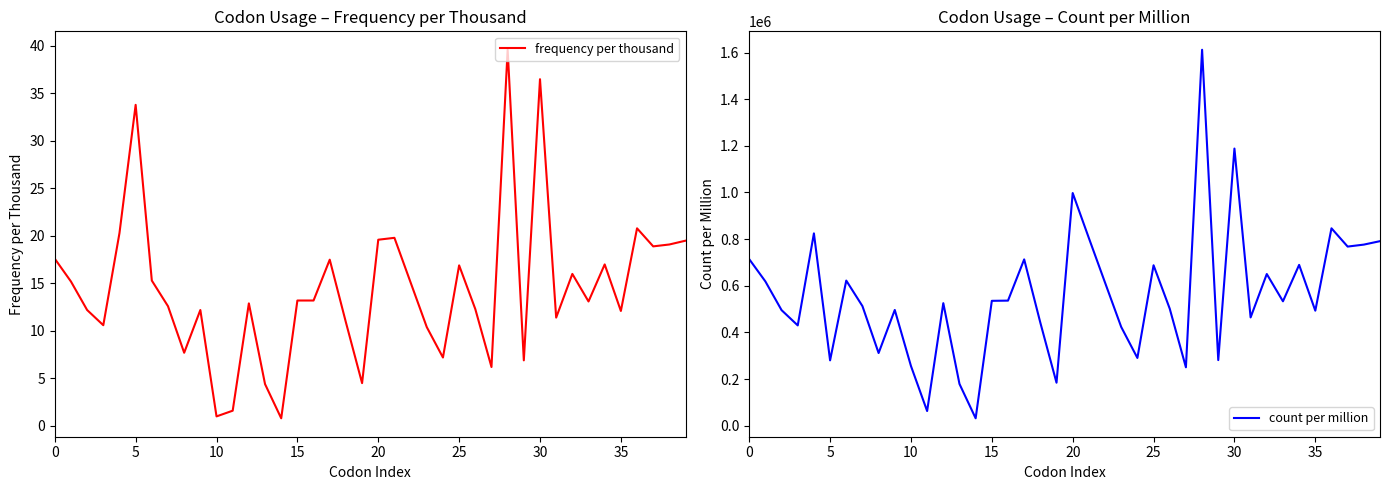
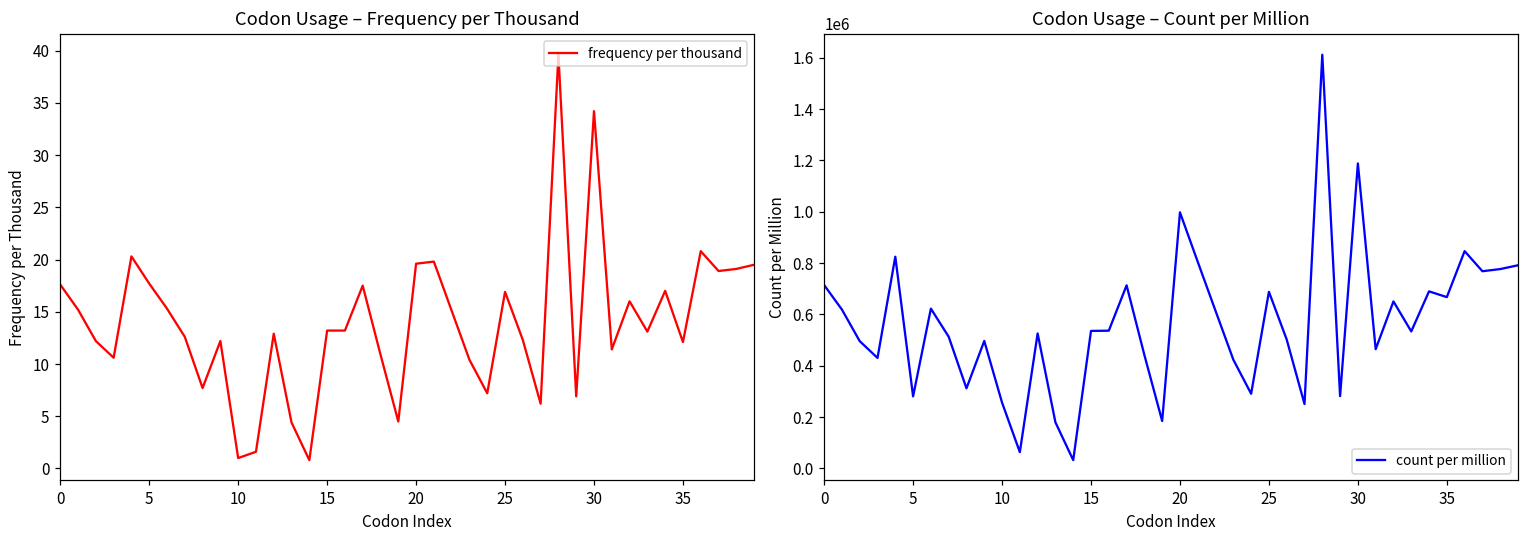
Codon Usage – Frequency per Thousand, 5: 34 -> 18
Codon Usage – Frequency per Thousand, 30: 37 -> 34
Codon Usage – Count per Million, 35: 490000 -> 670000
